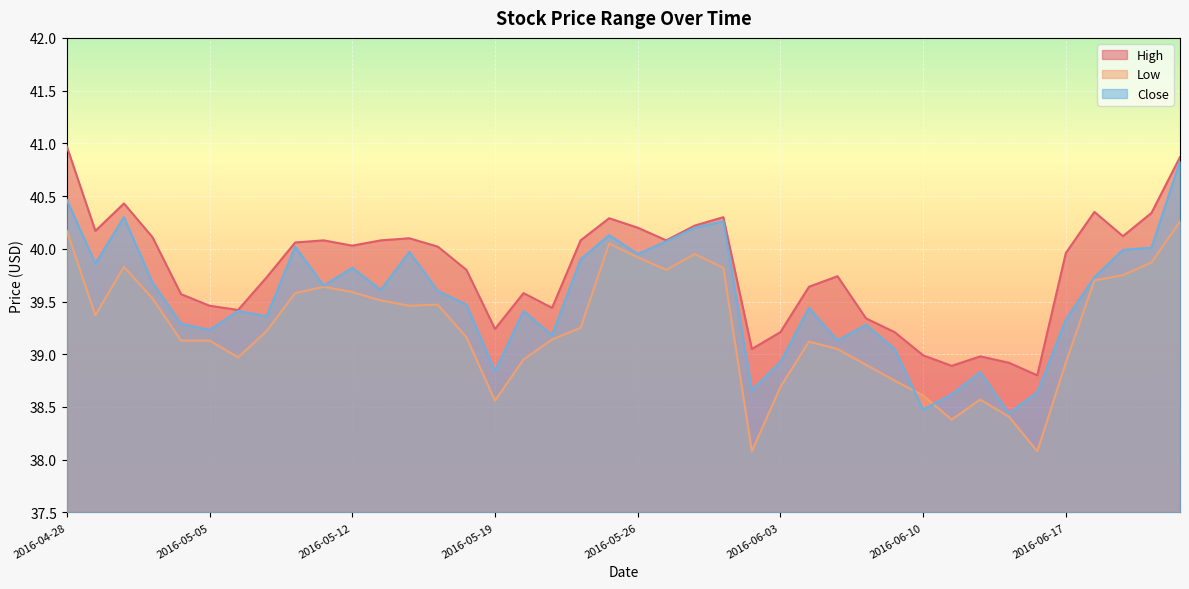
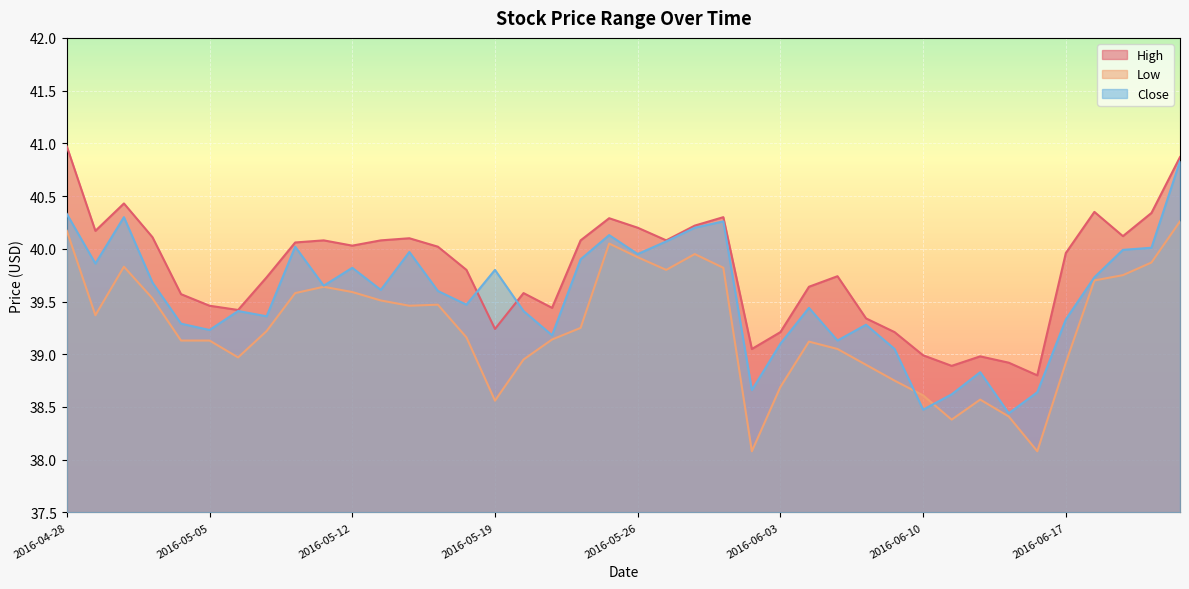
Close, 2016-04-28: 40.46 -> 40.33
Close, 2016-05-19: 38.84 -> 39.80
Close, 2016-06-03: 38.93 -> 39.10
